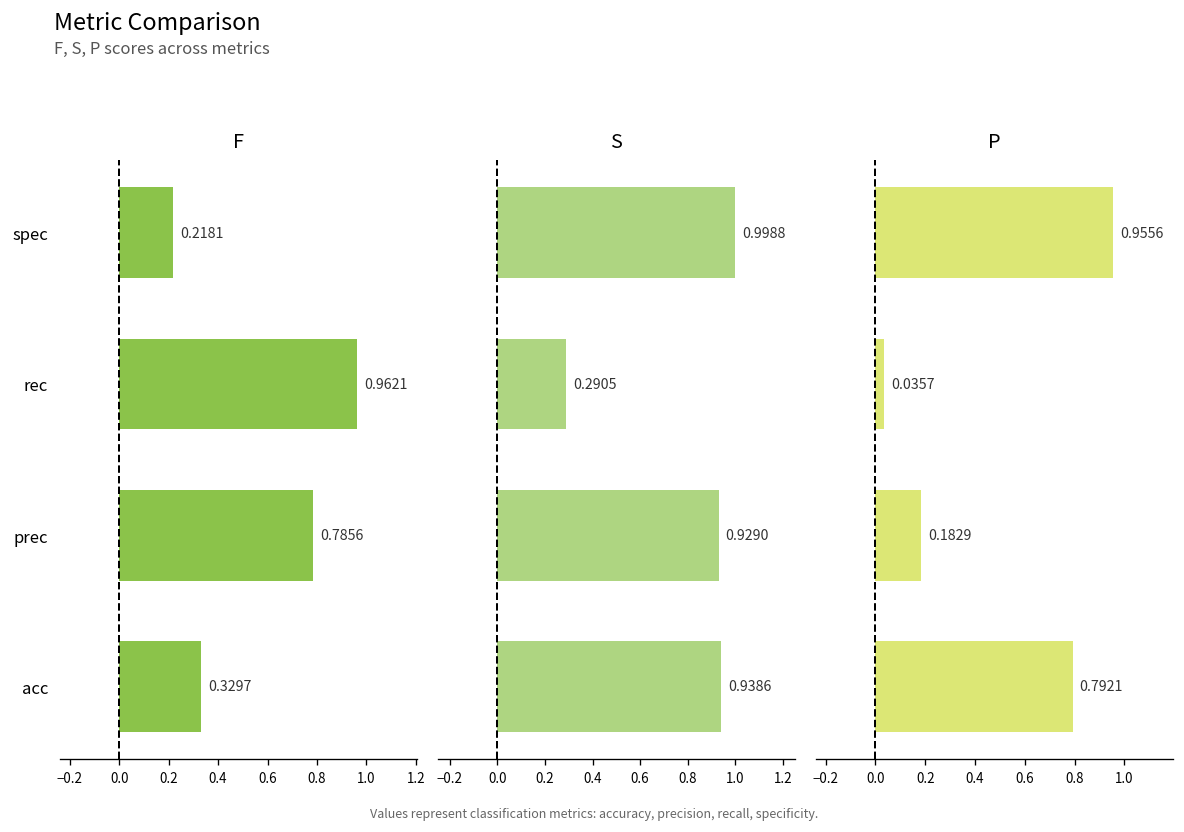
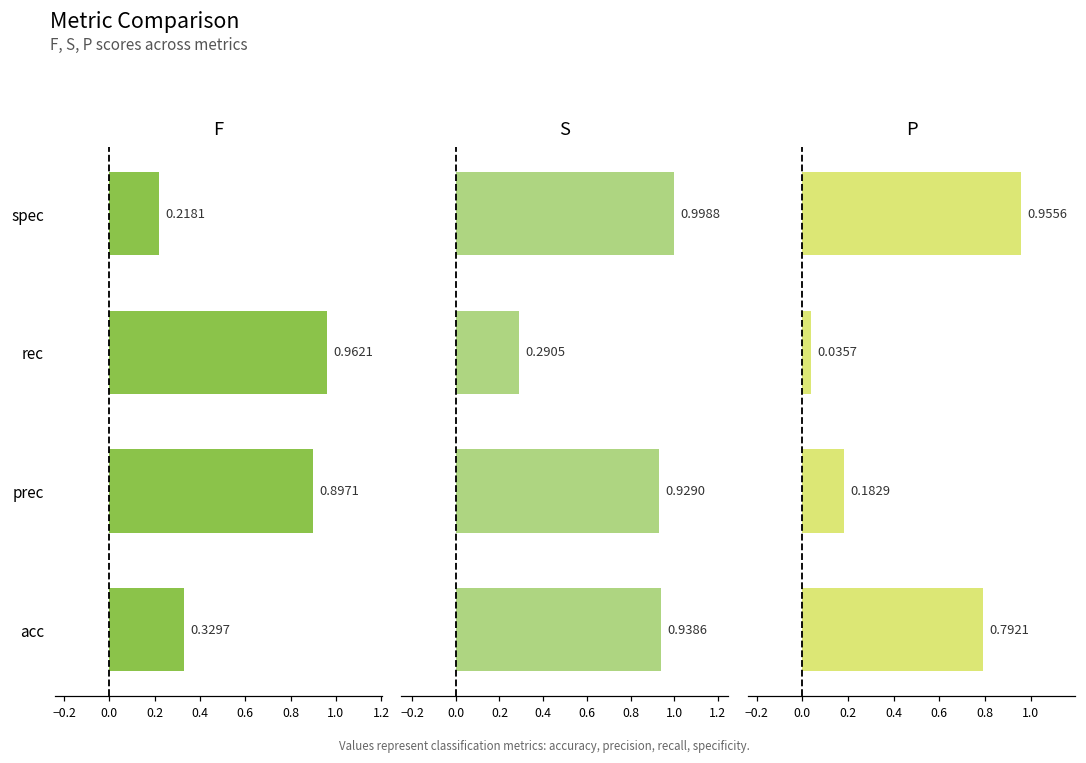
F, prec: 0.7856 -> 0.8971
